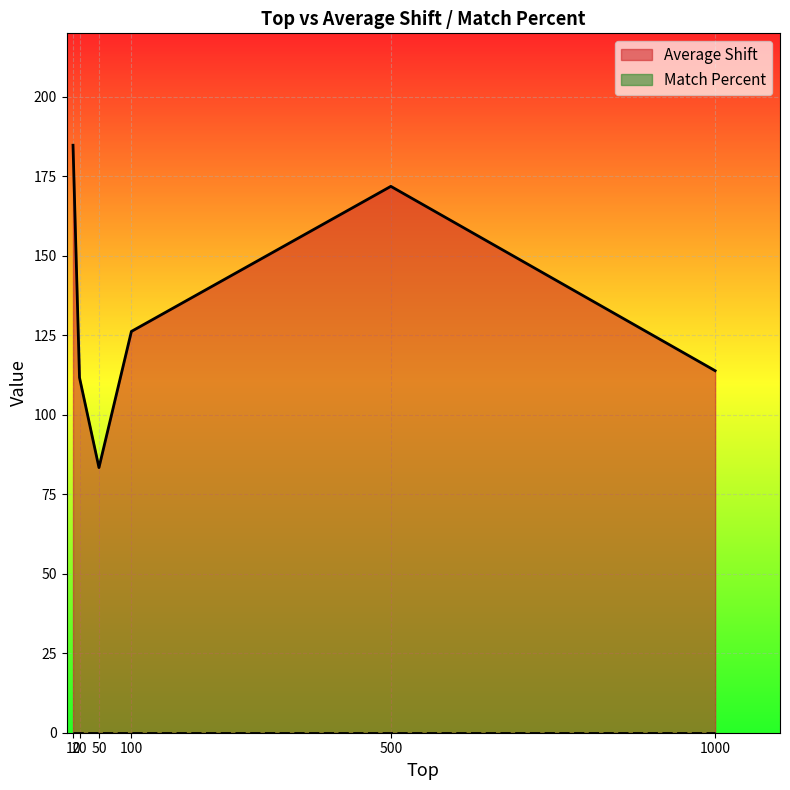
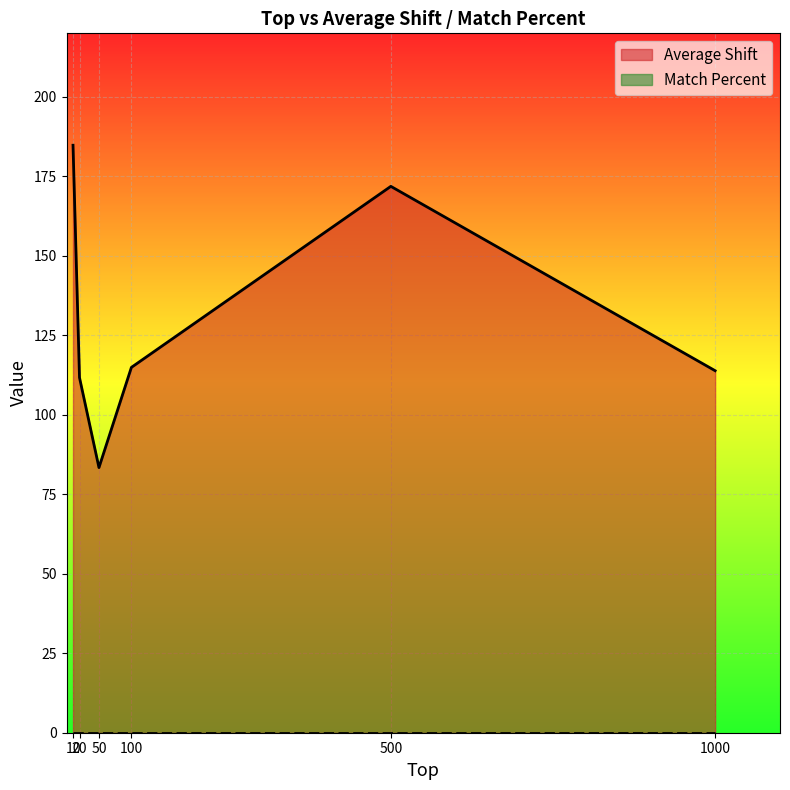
Average Shift, 100: 126 -> 115
